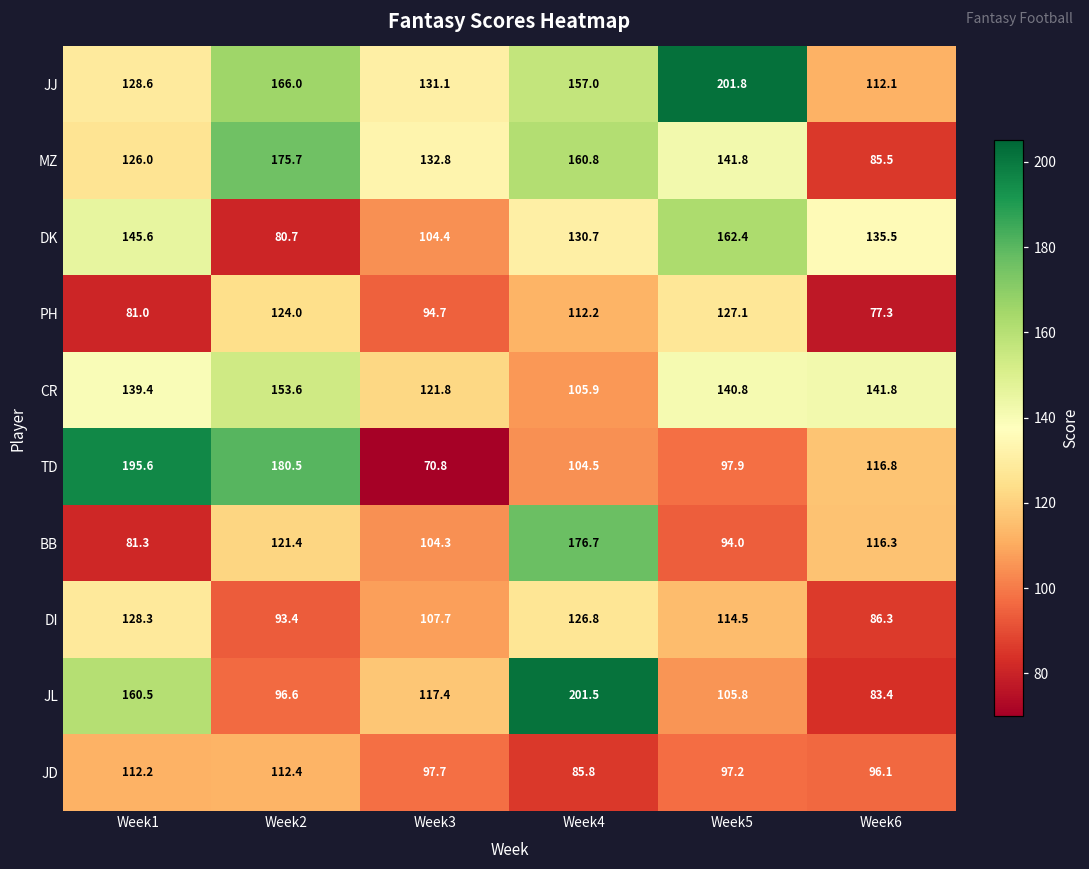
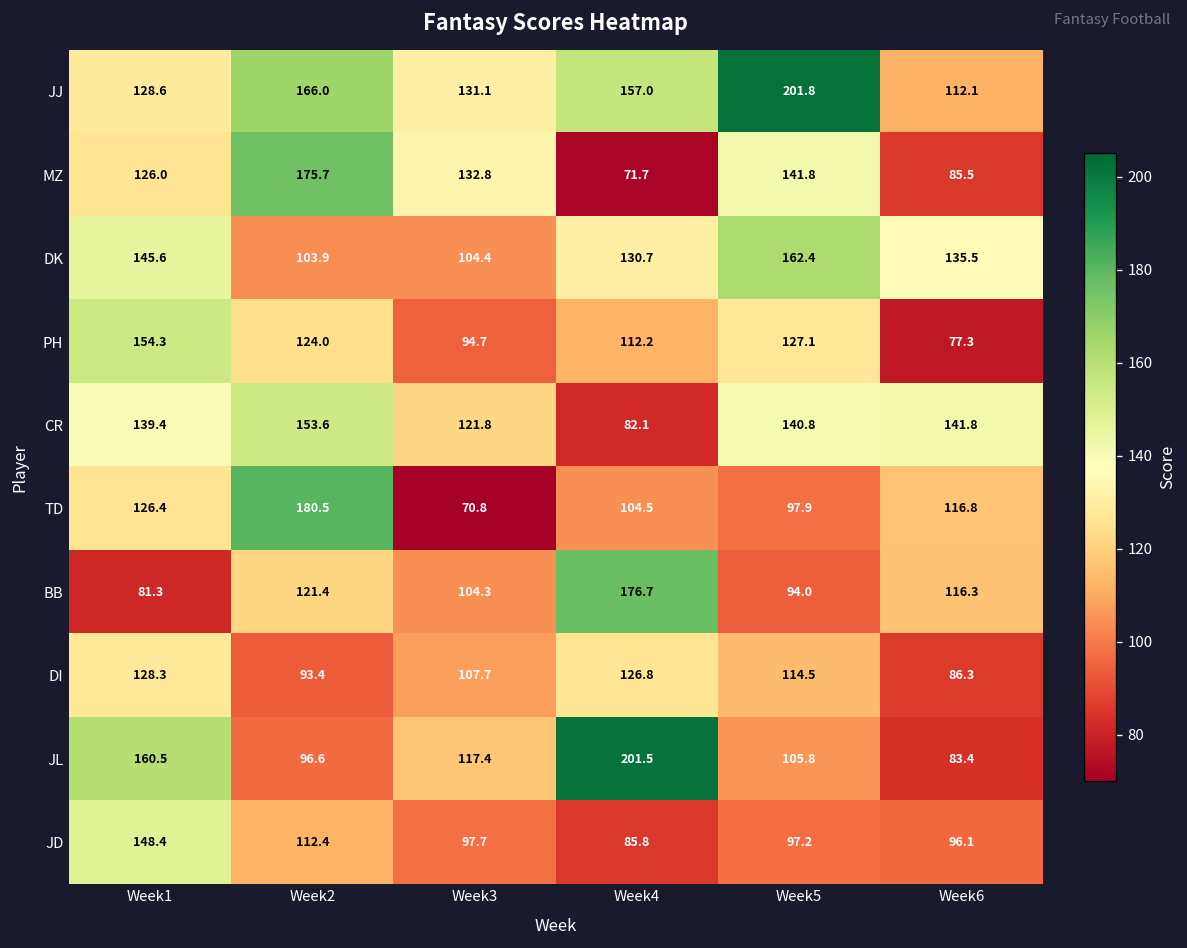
MZ, Week4: 160.8 -> 71.7
DK, Week2: 80.7 -> 103.9
PH, Week1: 81.0 -> 154.3
CR, Week4: 105.9 -> 82.1
TD, Week1: 195.6 -> 126.4
JD, Week1: 112.2 -> 148.4
